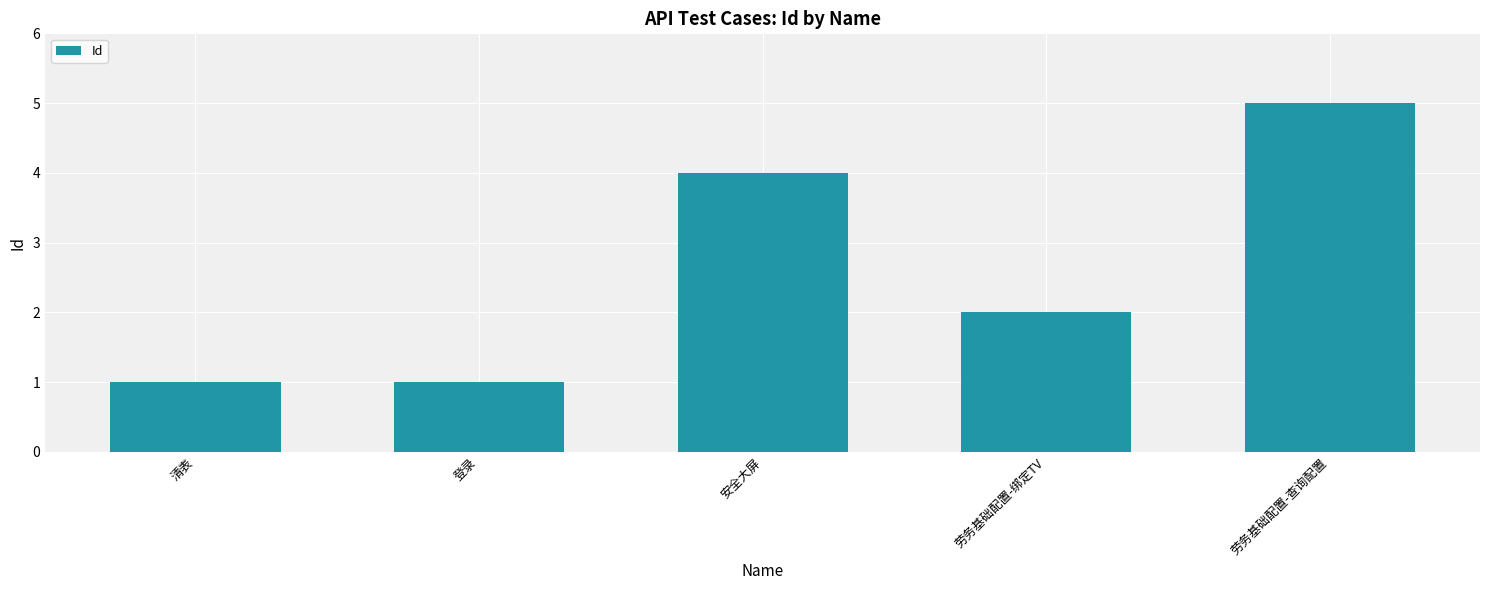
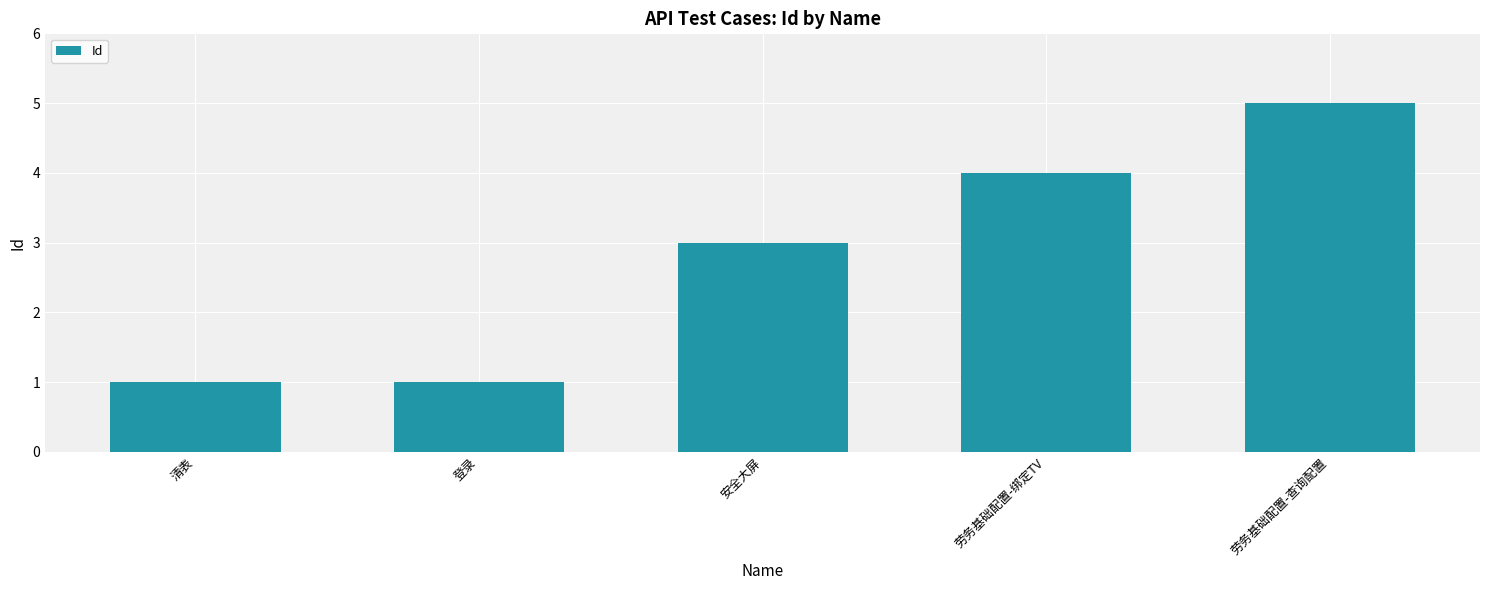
安全大屏: 4 -> 3
劳务基础配置-绑定TV: 2 -> 4
